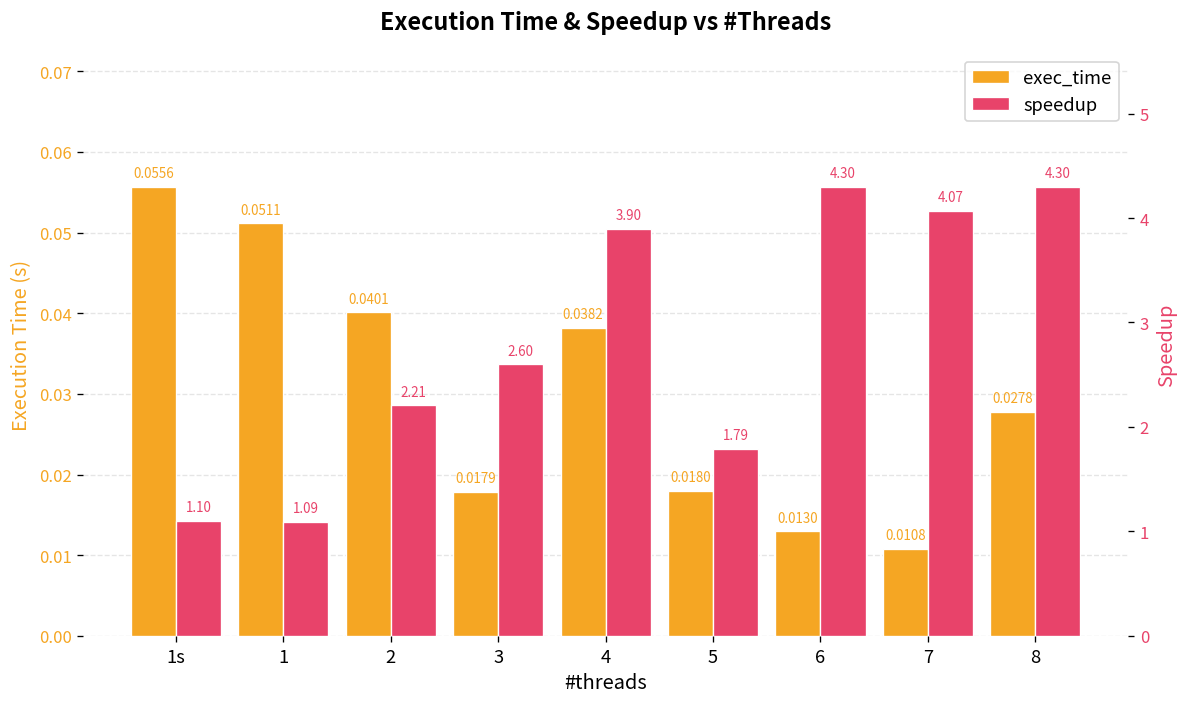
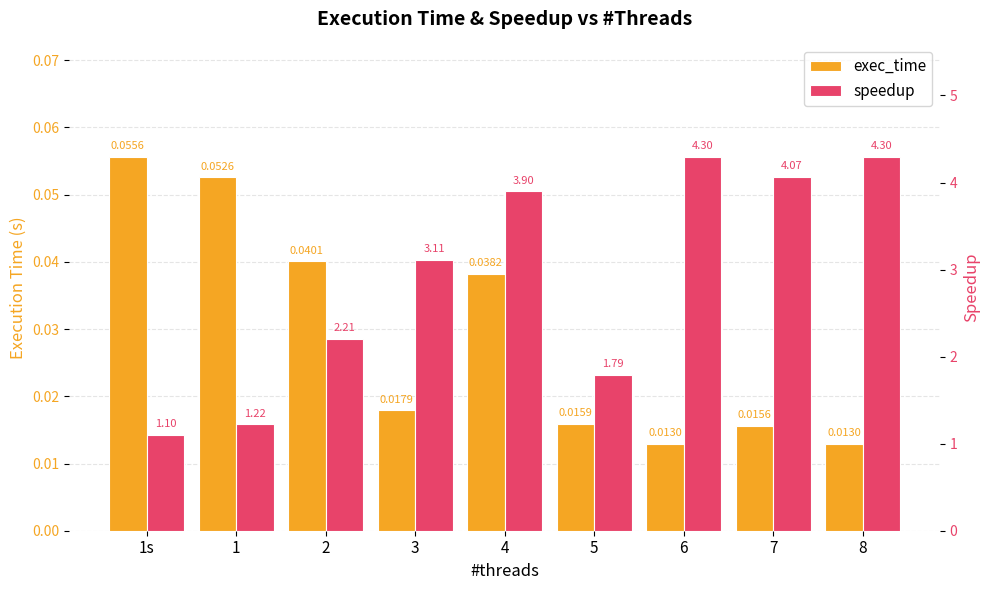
exec_time, 1: 0.0511 -> 0.0526
exec_time, 5: 0.0180 -> 0.0159
exec_time, 7: 0.0108 -> 0.0156
exec_time, 8: 0.0278 -> 0.0130
speedup, 1: 1.09 -> 1.22
speedup, 3: 2.60 -> 3.11
